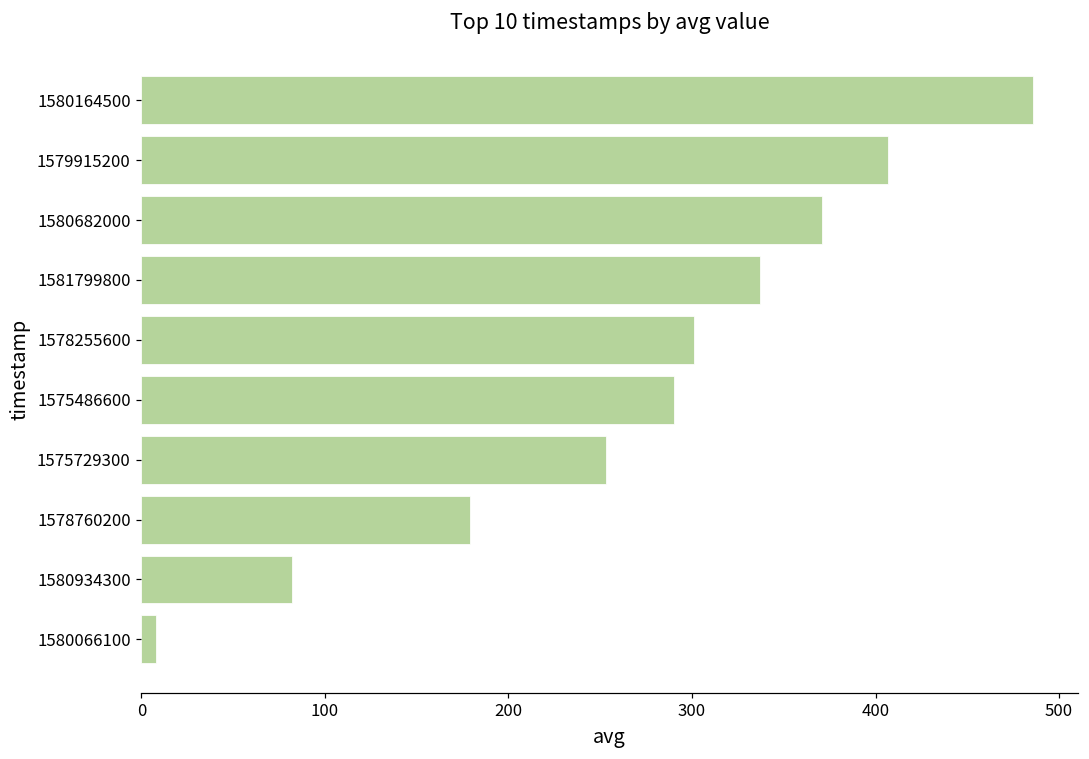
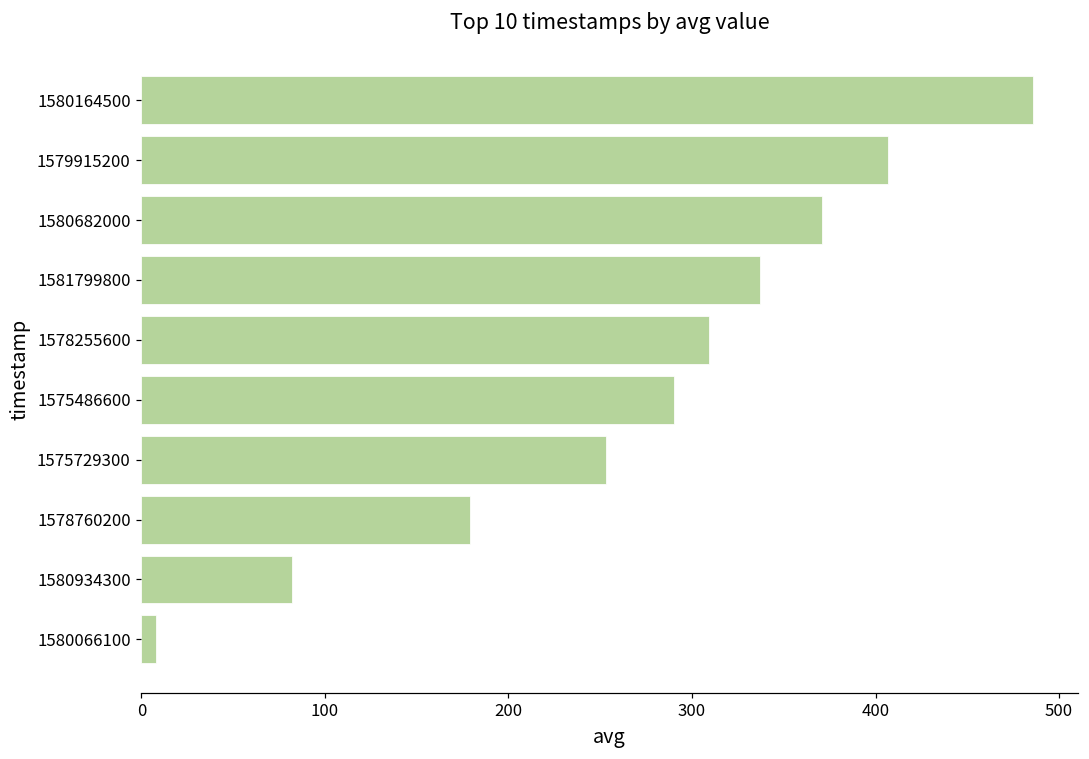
1578255600: 301 -> 309
